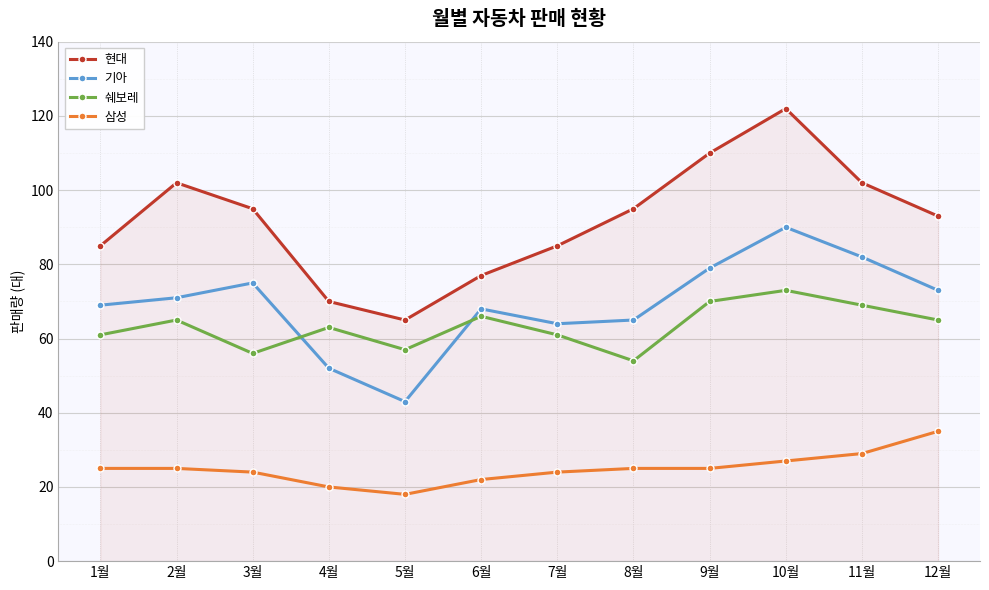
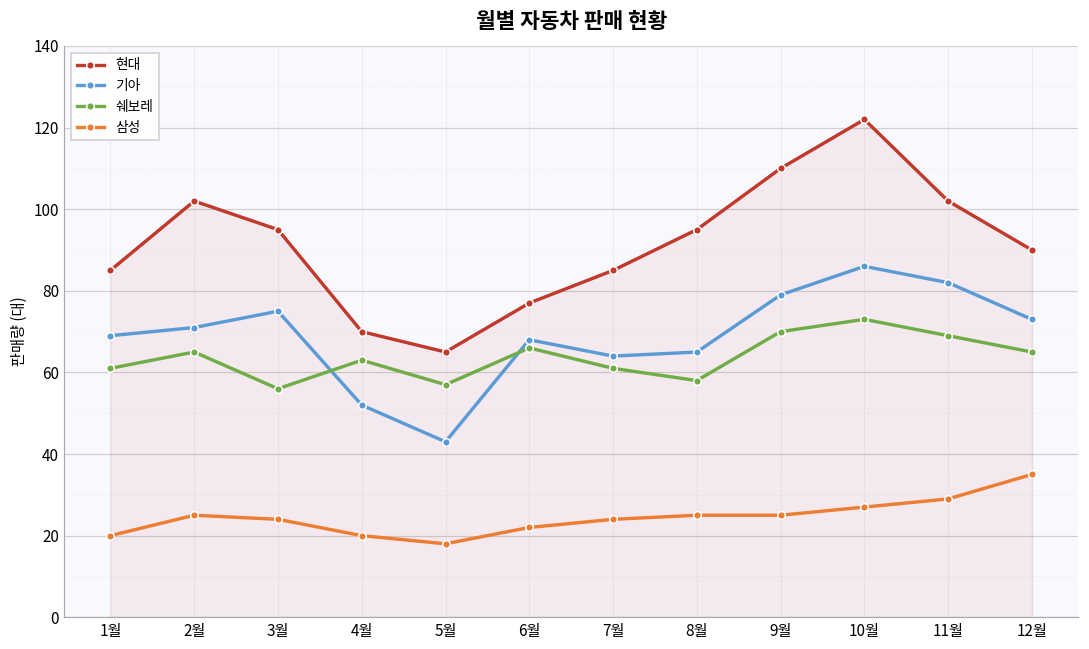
삼성, 1월: 25 -> 20
쉐보레, 8월: 54 -> 58
기아, 10월: 90 -> 86
현대, 12월: 93 -> 90
